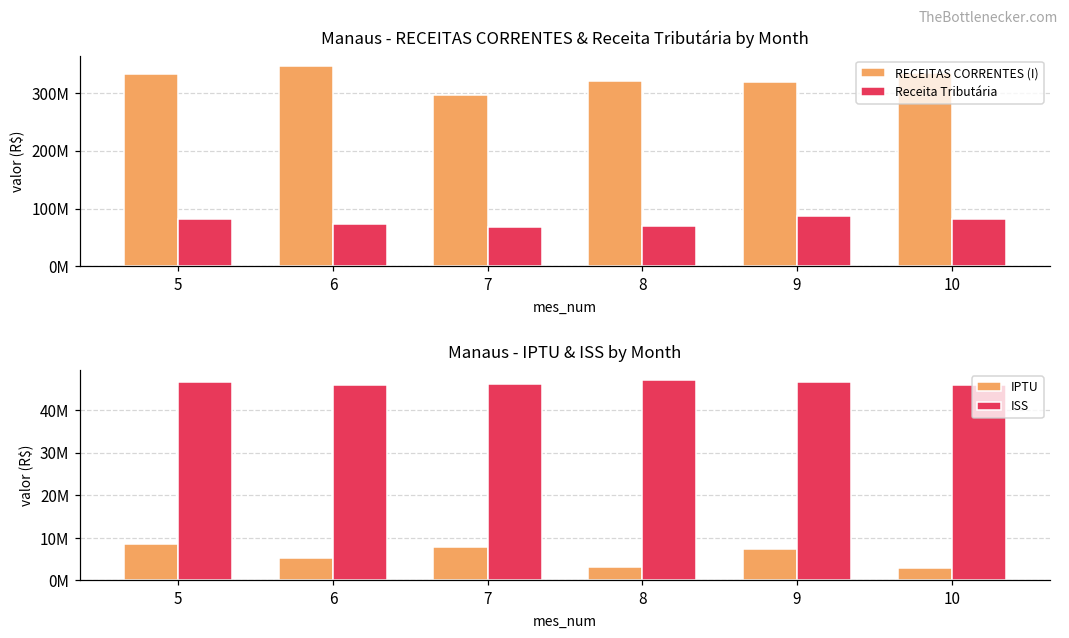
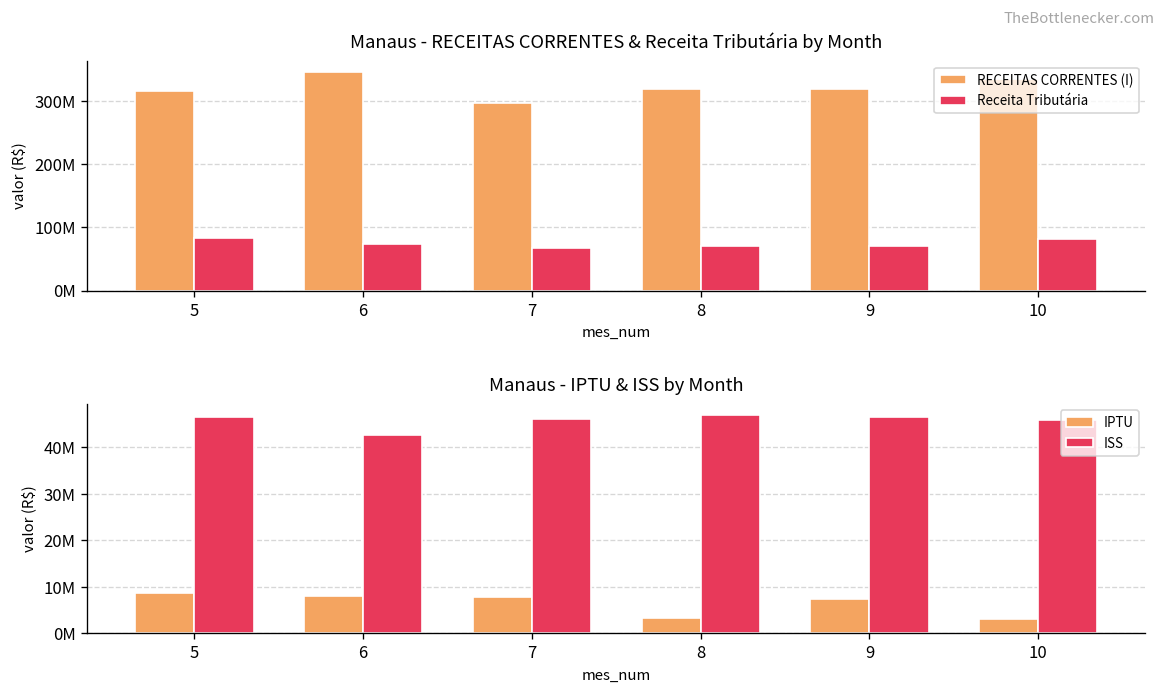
Manaus - RECEITAS CORRENTES & Receita Tributária by Month, RECEITAS CORRENTES (I), 5: 330000000 -> 320000000
Manaus - RECEITAS CORRENTES & Receita Tributária by Month, Receita Tributária, 9: 90000000 -> 70000000
Manaus - IPTU & ISS by Month, IPTU, 6: 5000000 -> 8000000
Manaus - IPTU & ISS by Month, ISS, 6: 46000000 -> 43000000
